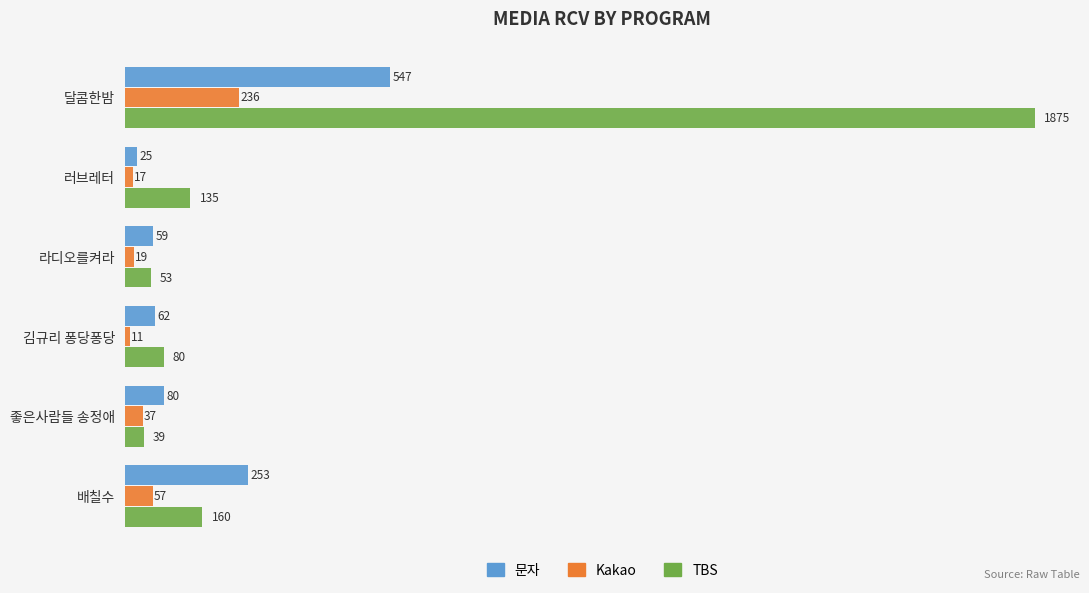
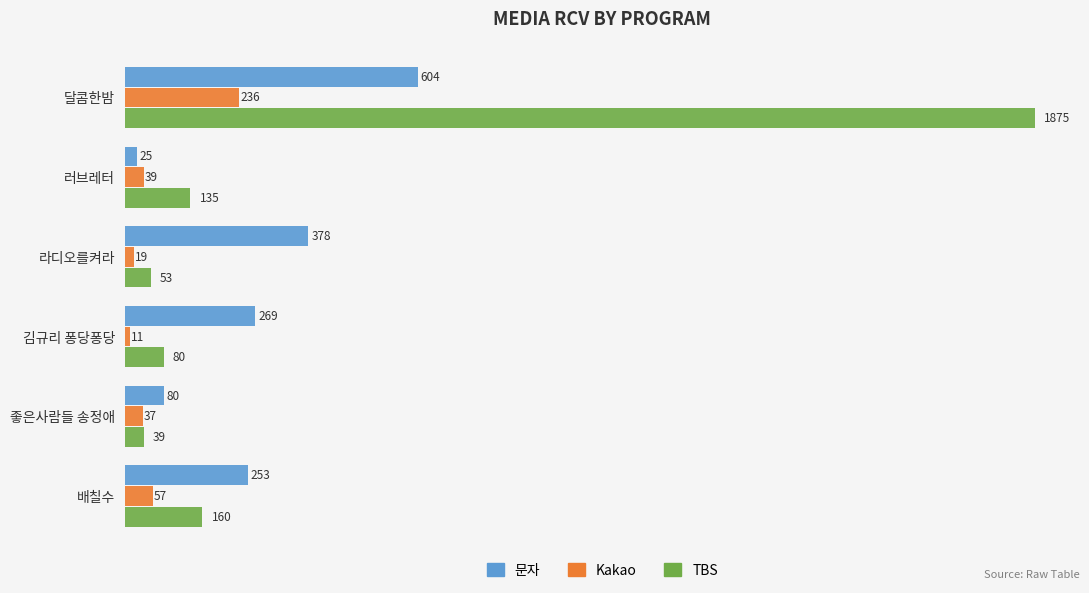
문자, 달콤한밤: 547 -> 604
Kakao, 러브레터: 17 -> 39
문자, 라디오를켜라: 59 -> 378
문자, 김규리 퐁당퐁당: 62 -> 269
